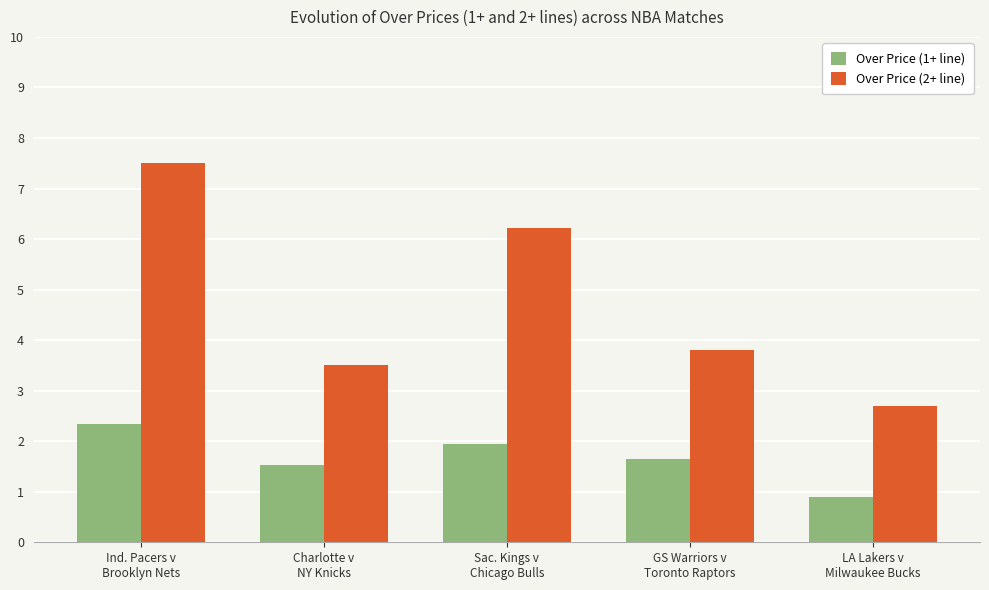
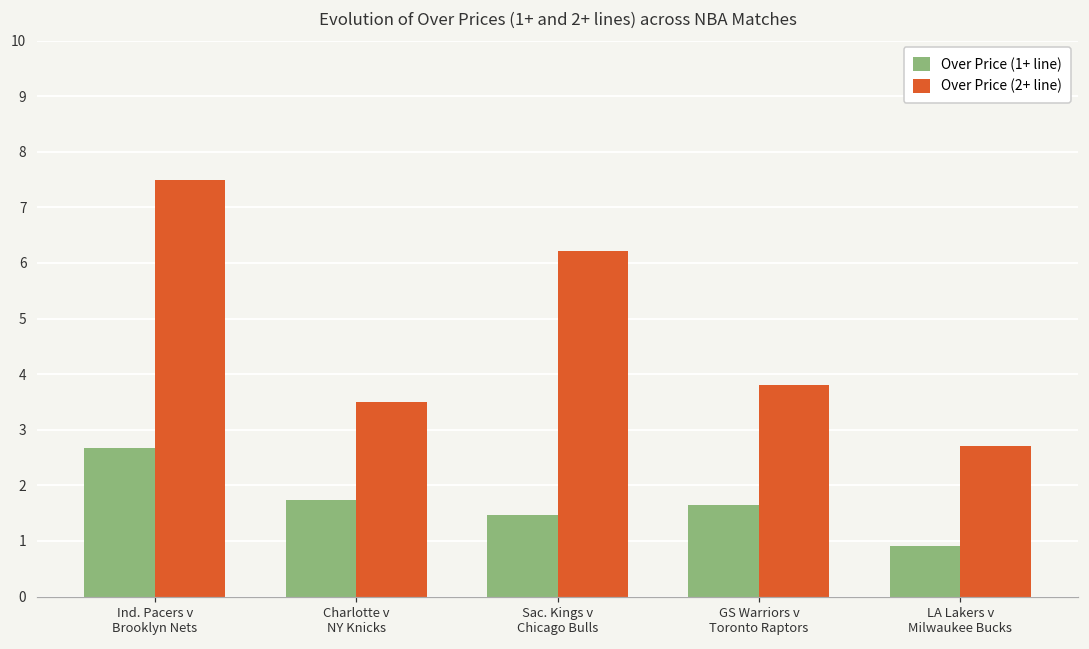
Over Price (1+ line), Ind. Pacers v Brooklyn Nets: 2.4 -> 2.7
Over Price (1+ line), Charlotte v NY Knicks: 1.5 -> 1.7
Over Price (1+ line), Sac. Kings v Chicago Bulls: 2.0 -> 1.5
